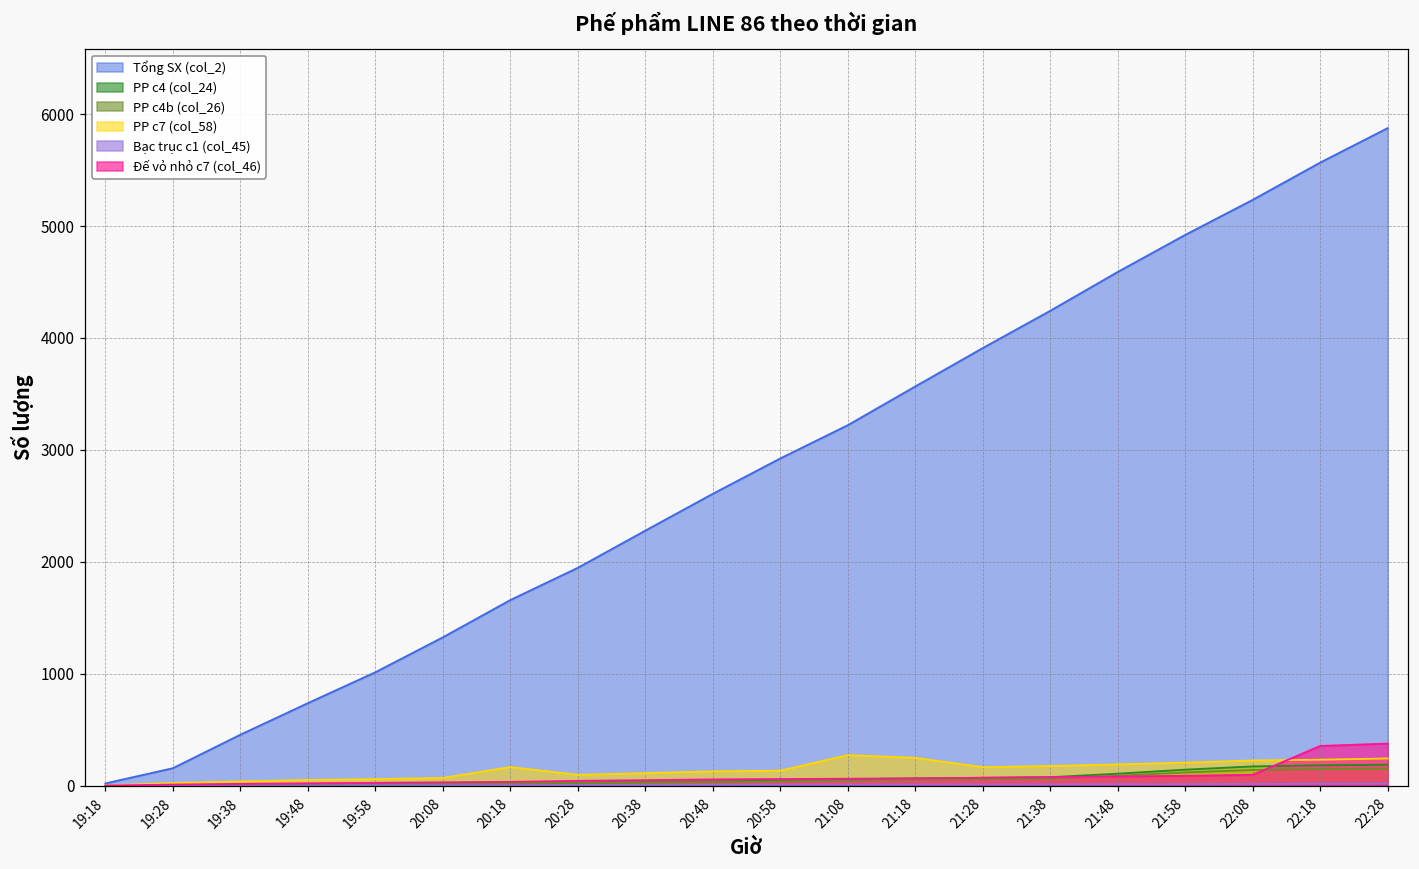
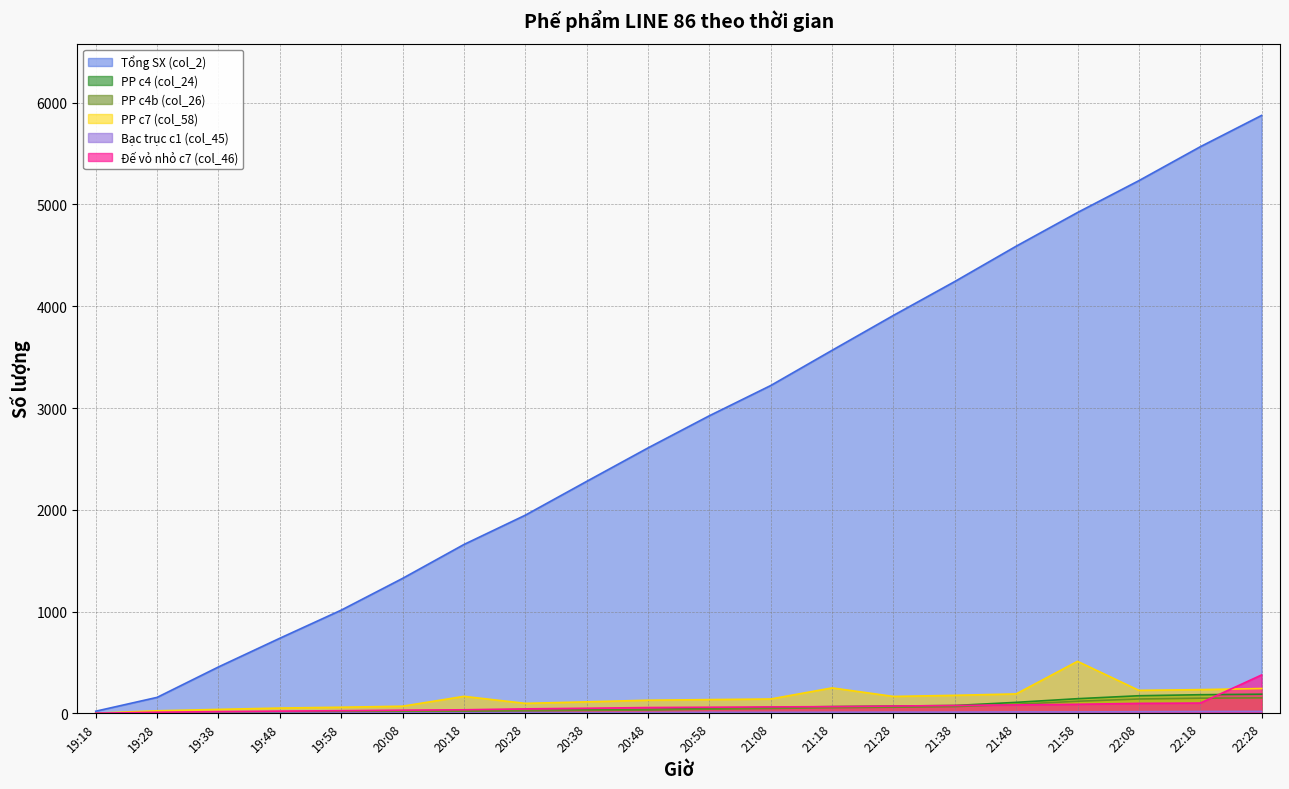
PP c7 (col_58), 21:08: 270 -> 140
PP c7 (col_58), 21:58: 210 -> 510
Đế vỏ nhỏ c7 (col_46), 22:18: 360 -> 100
